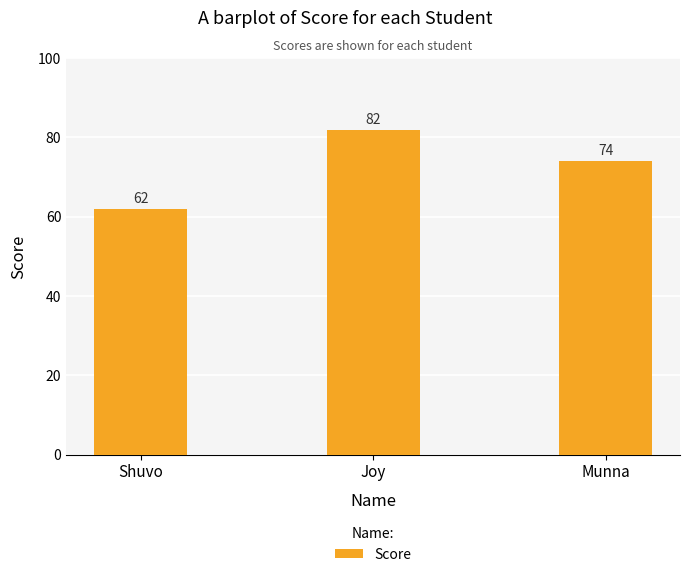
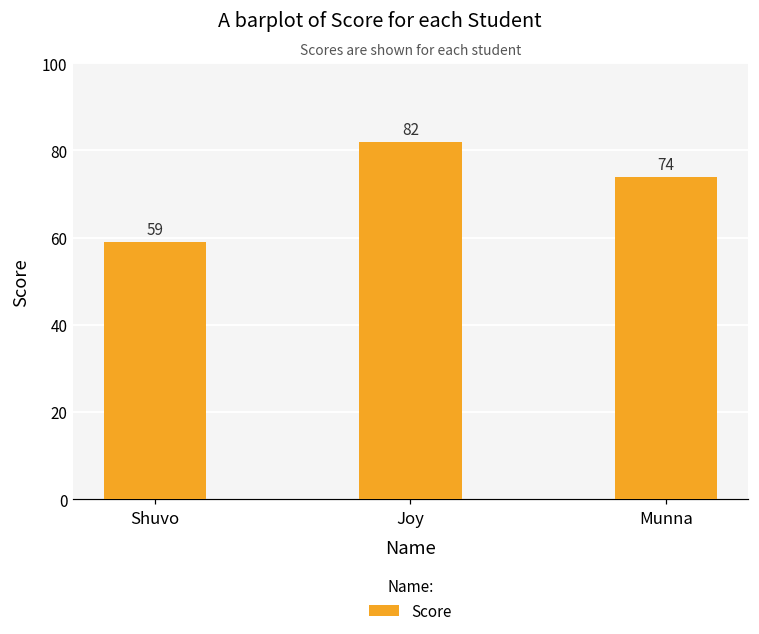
Shuvo: 62 -> 59
